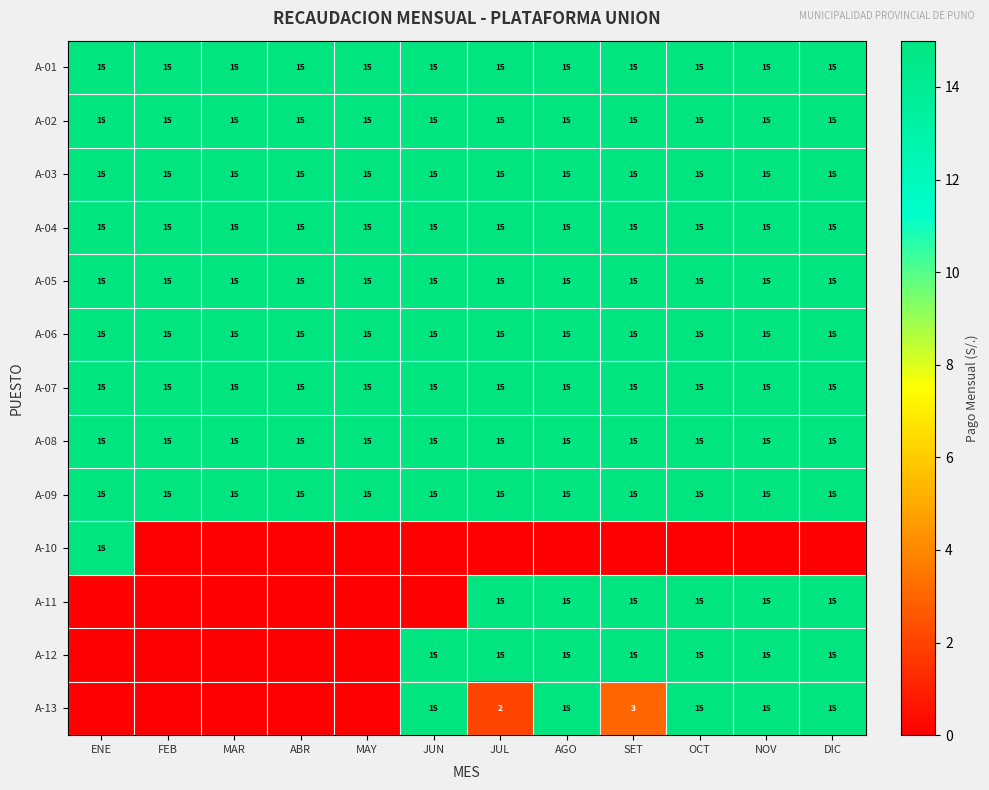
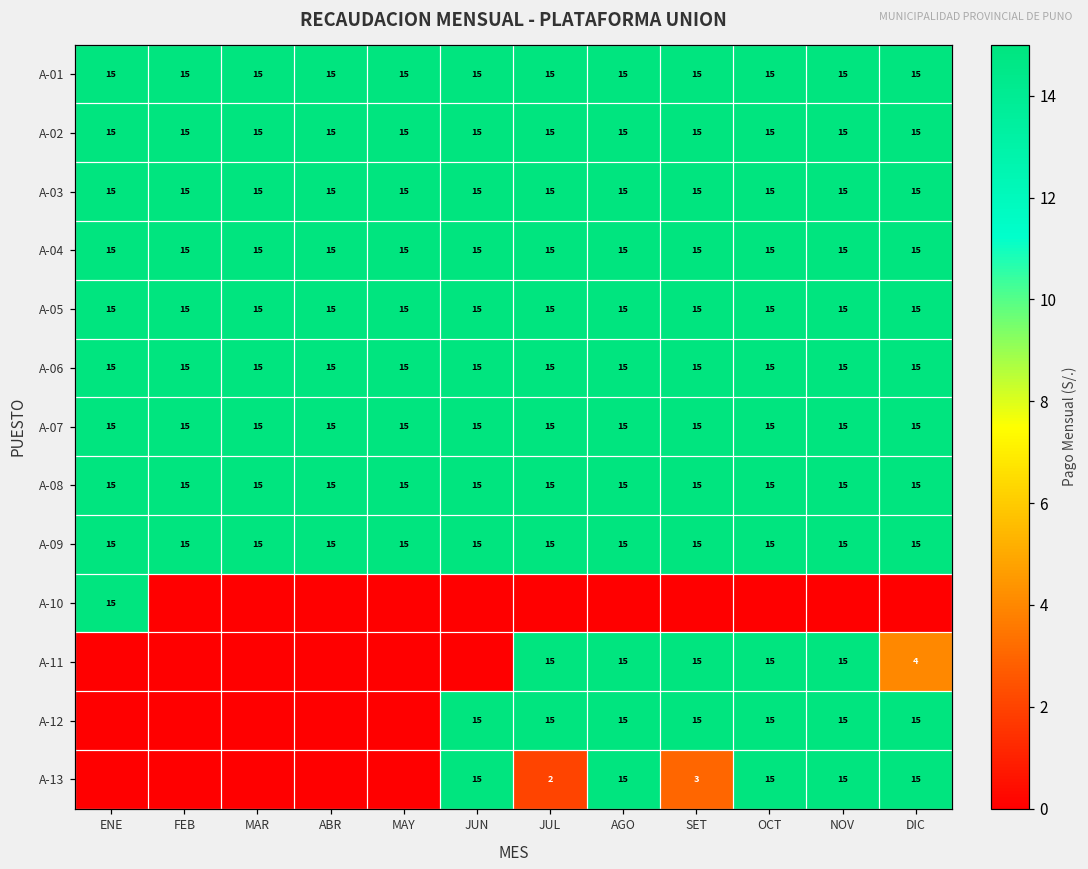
A-11, DIC: 15 -> 4
